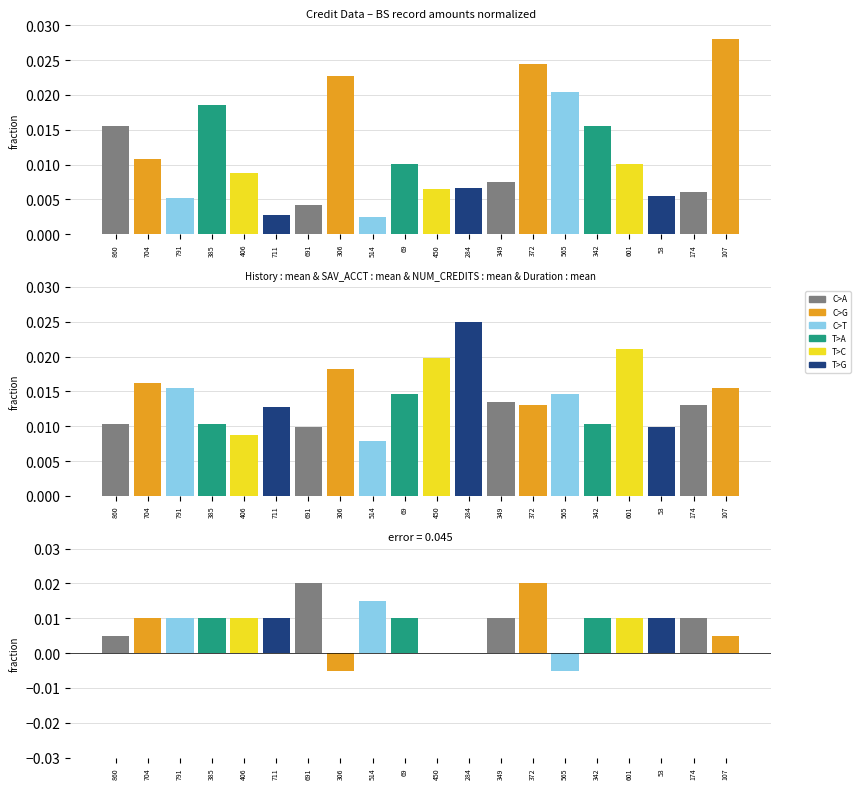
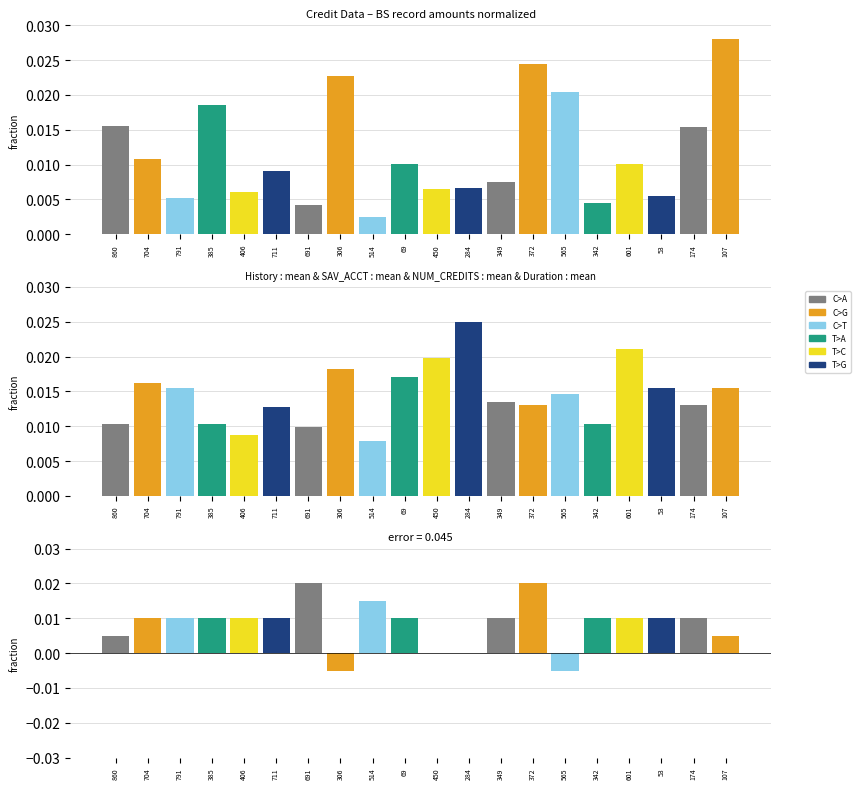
Credit Data – BS record amounts normalized, 406: 0.009 -> 0.006
Credit Data – BS record amounts normalized, 711: 0.003 -> 0.009
Credit Data – BS record amounts normalized, 342: 0.016 -> 0.005
Credit Data – BS record amounts normalized, 174: 0.006 -> 0.015
History : mean & SAV_ACCT : mean & NUM_CREDITS : mean & Duration : mean, 69: 0.015 -> 0.017
History : mean & SAV_ACCT : mean & NUM_CREDITS : mean & Duration : mean, 53: 0.010 -> 0.015
